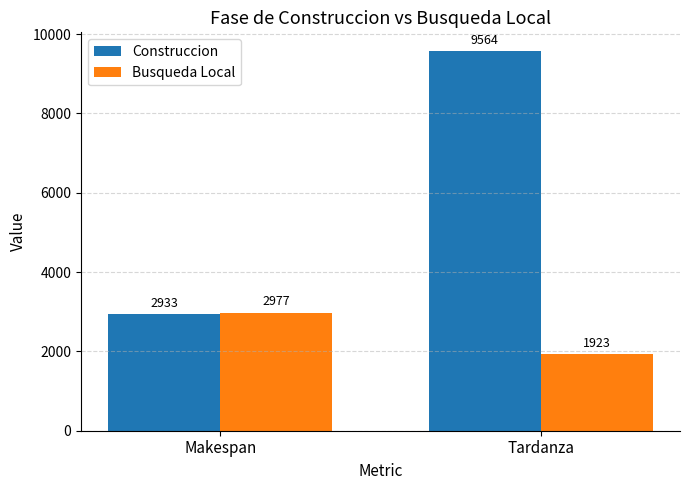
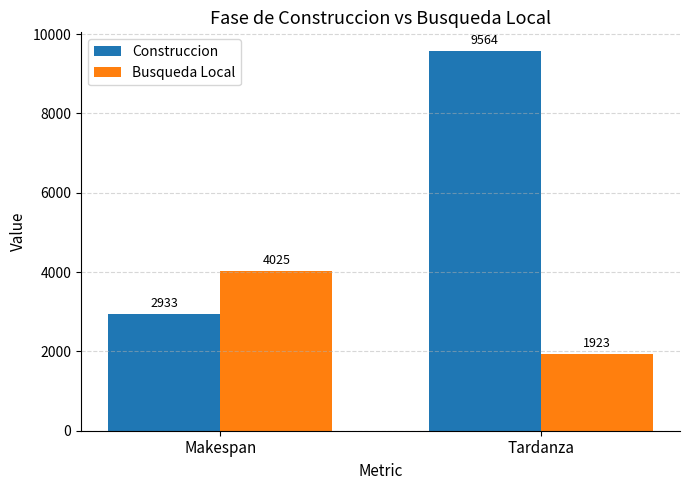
Busqueda Local, Makespan: 2977 -> 4025
